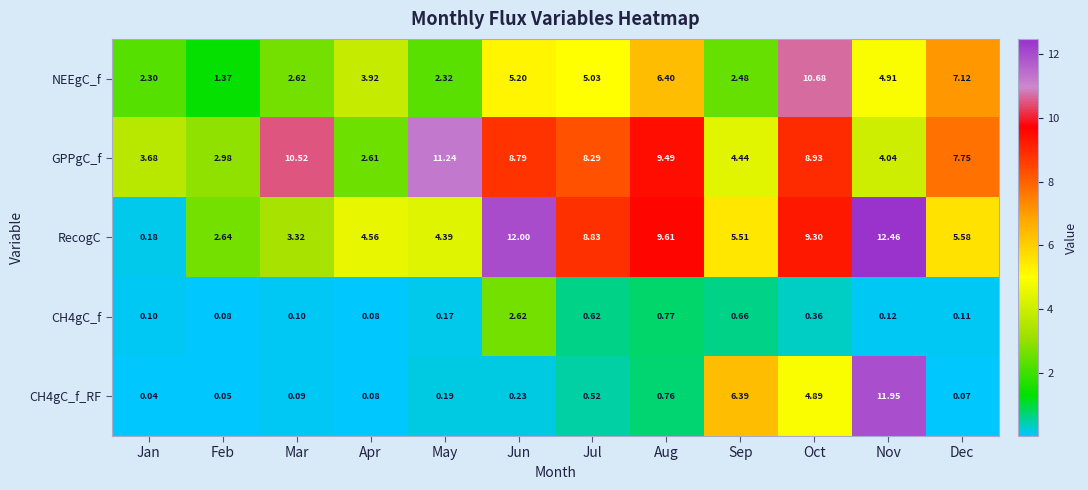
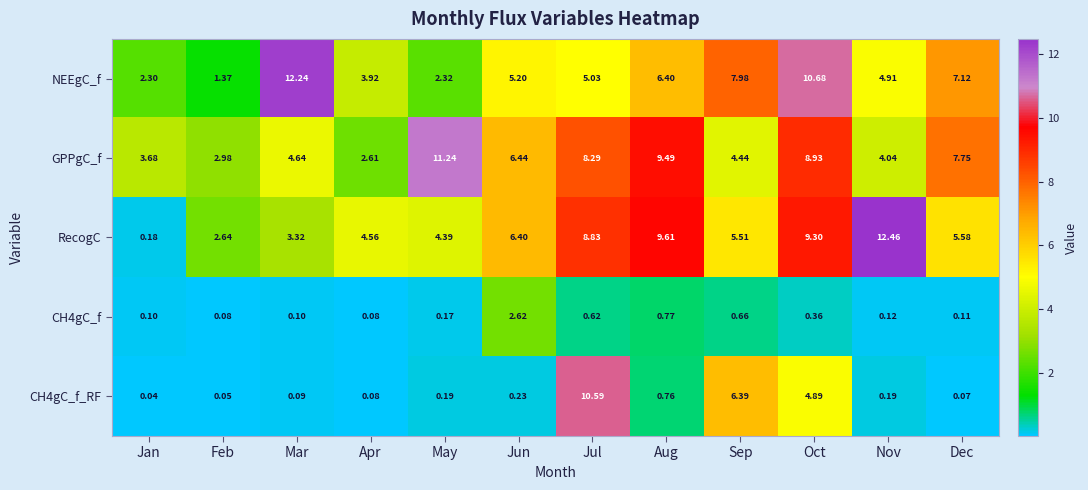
NEEgC_f, Mar: 2.62 -> 12.24
NEEgC_f, Sep: 2.48 -> 7.98
GPPgC_f, Mar: 10.52 -> 4.64
GPPgC_f, Jun: 8.79 -> 6.44
RecogC, Jun: 12.00 -> 6.40
CH4gC_f_RF, Jul: 0.52 -> 10.59
CH4gC_f_RF, Nov: 11.95 -> 0.19
